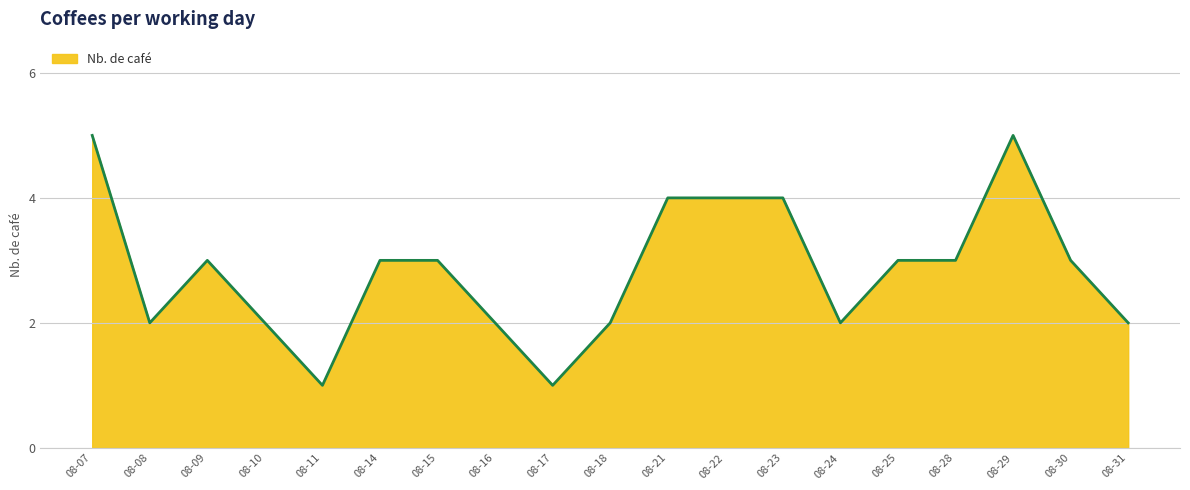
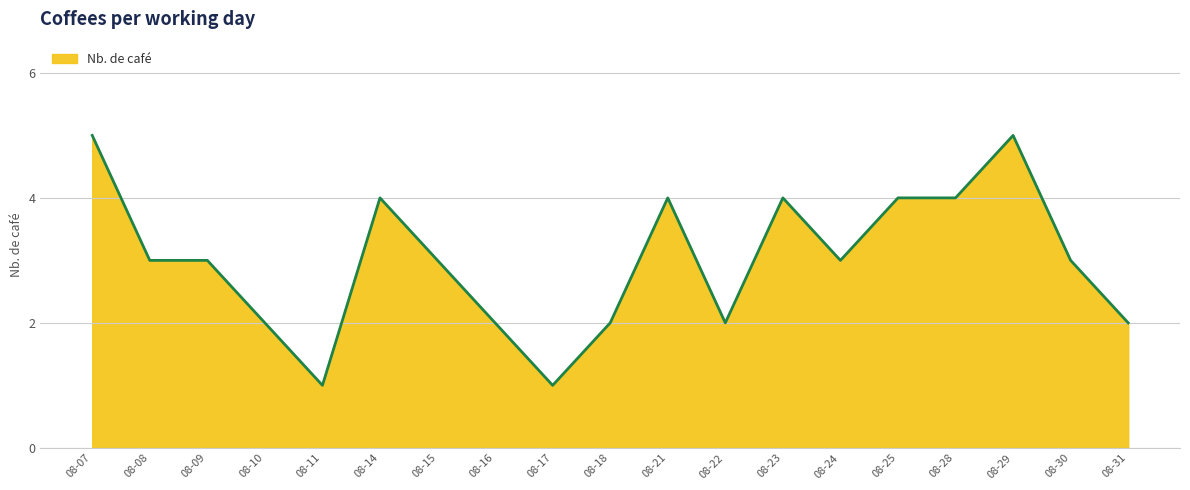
08-08: 2 -> 3
08-14: 3 -> 4
08-22: 4 -> 2
08-24: 2 -> 3
08-25: 3 -> 4
08-28: 3 -> 4
